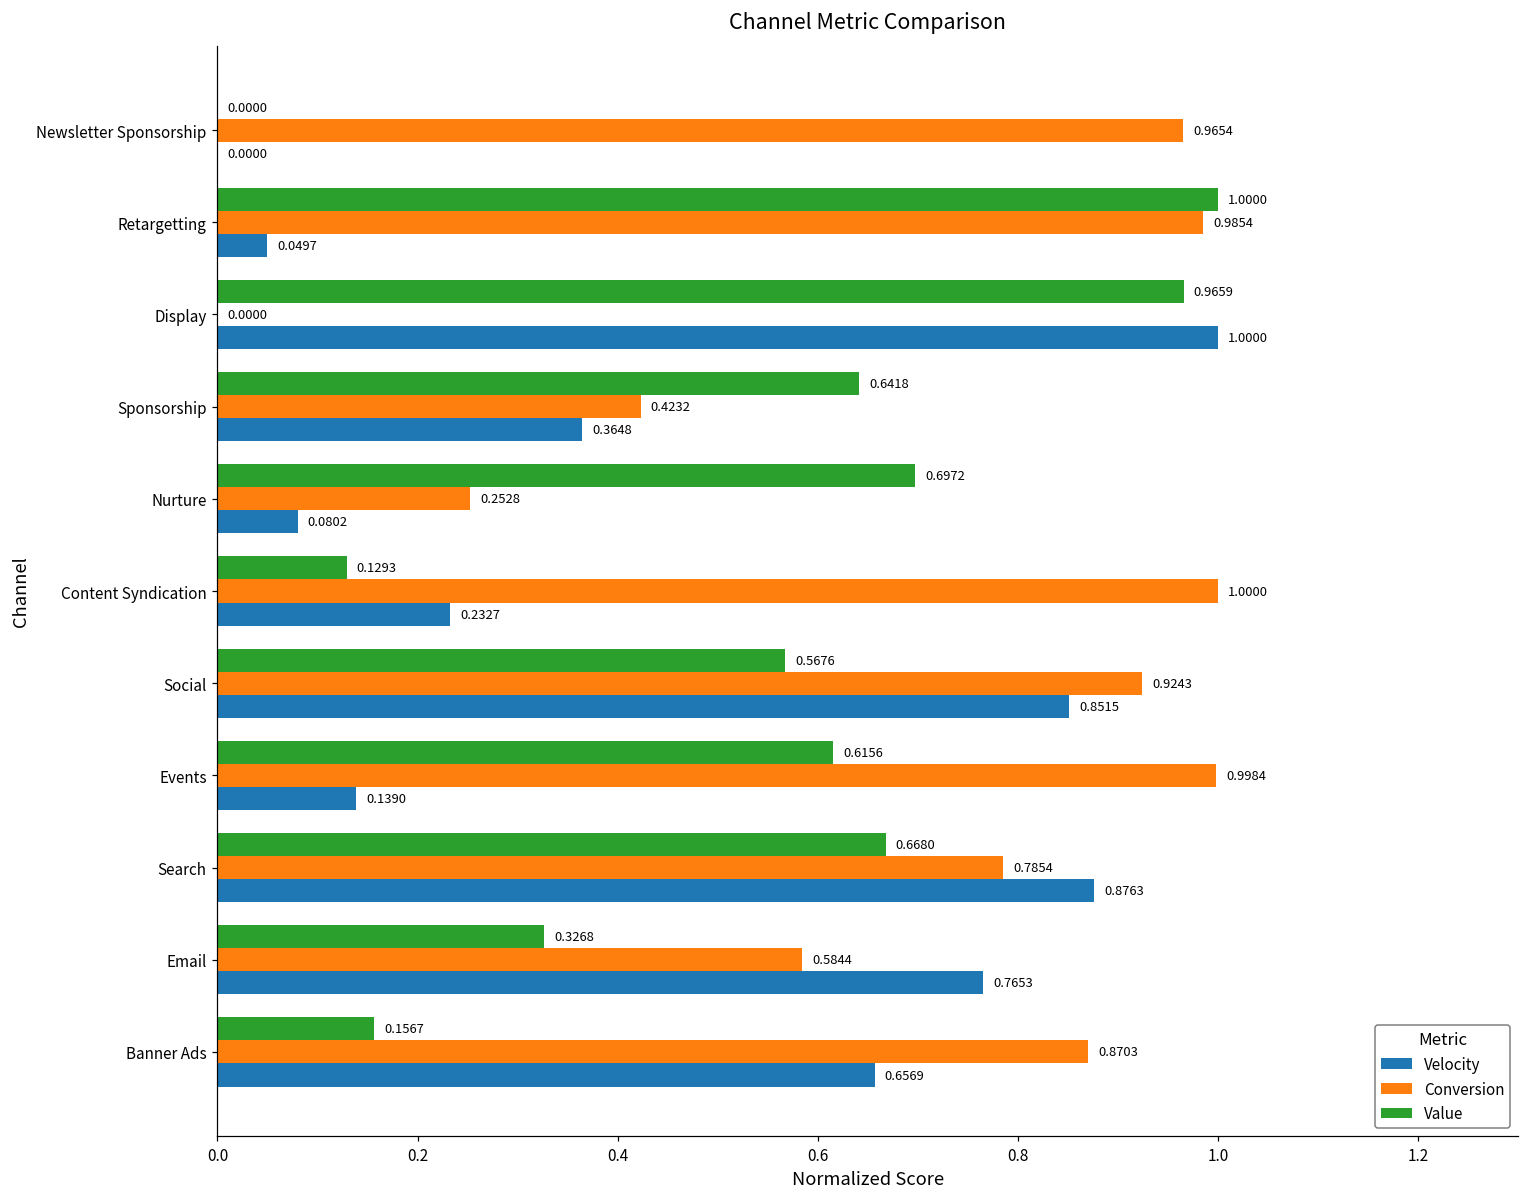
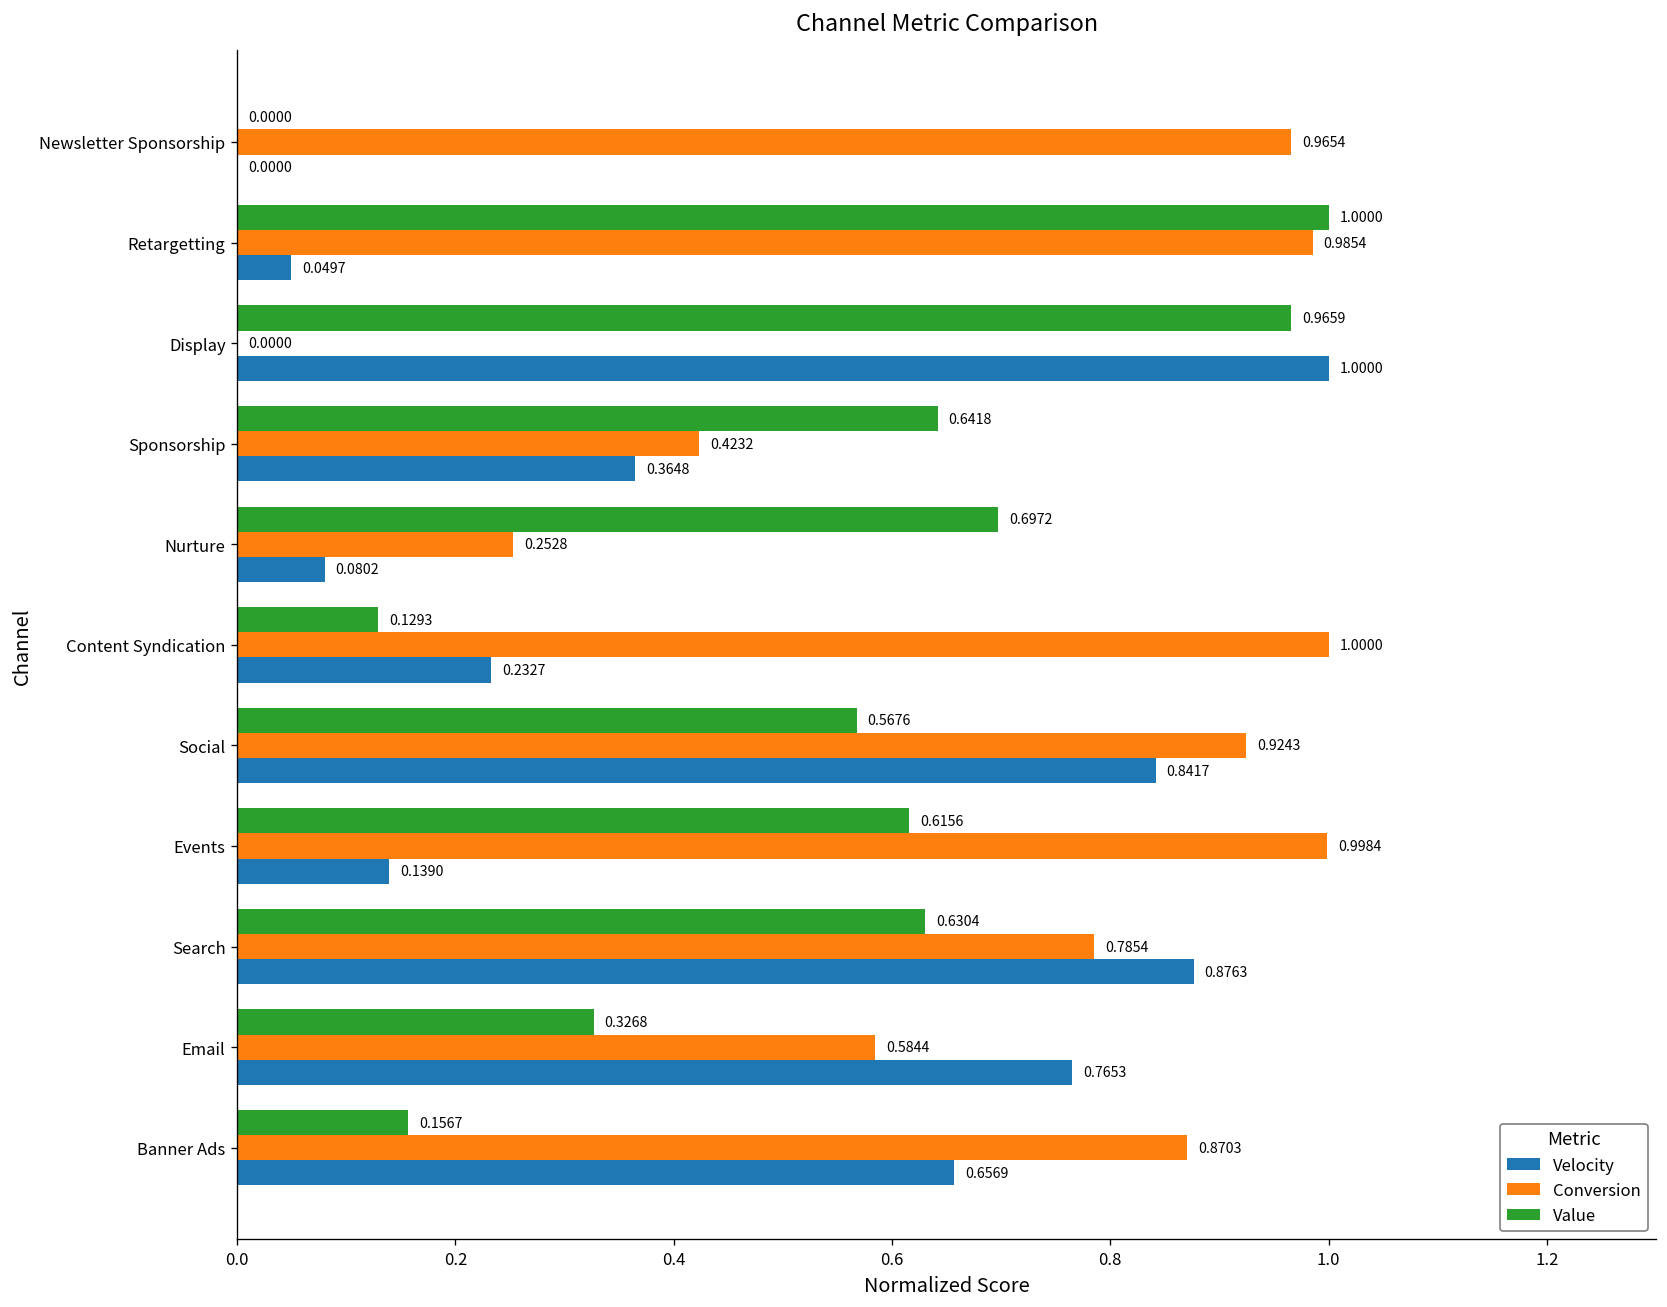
Velocity, Social: 0.8515 -> 0.8417
Value, Search: 0.6680 -> 0.6304
